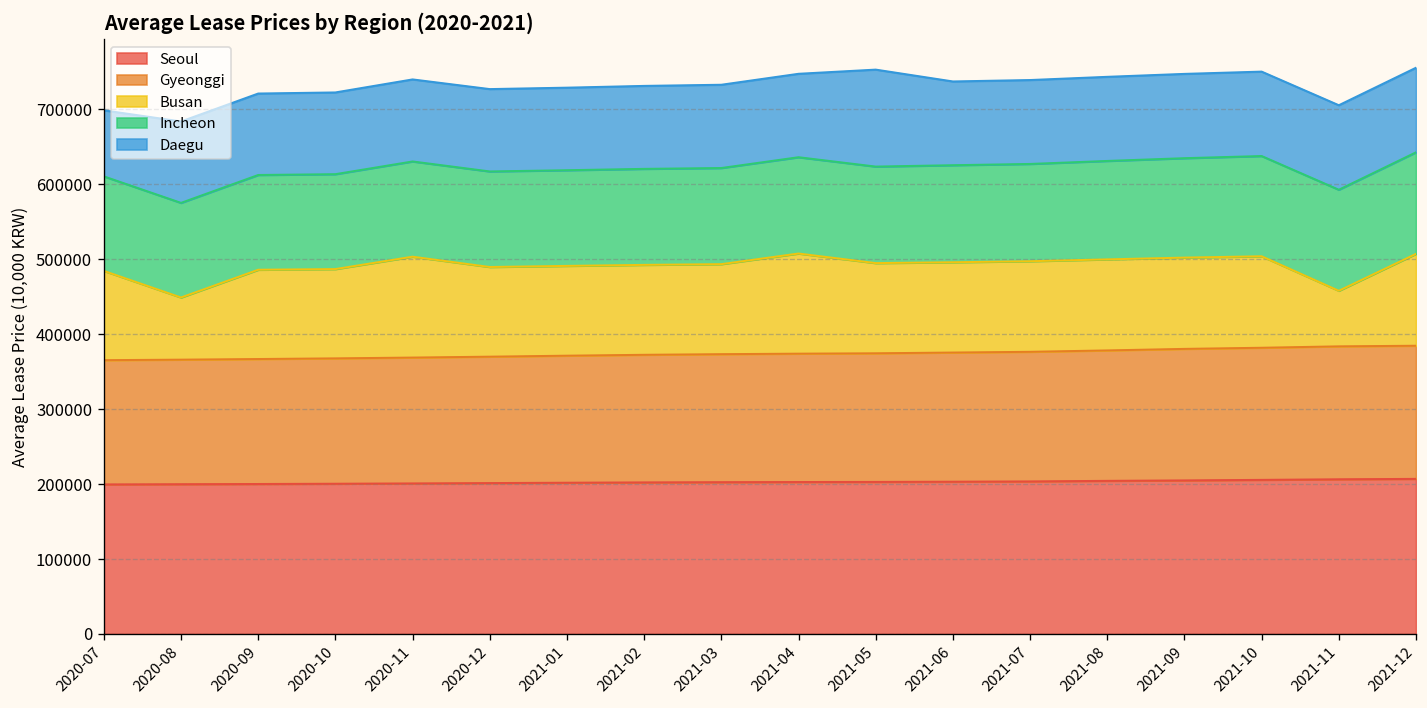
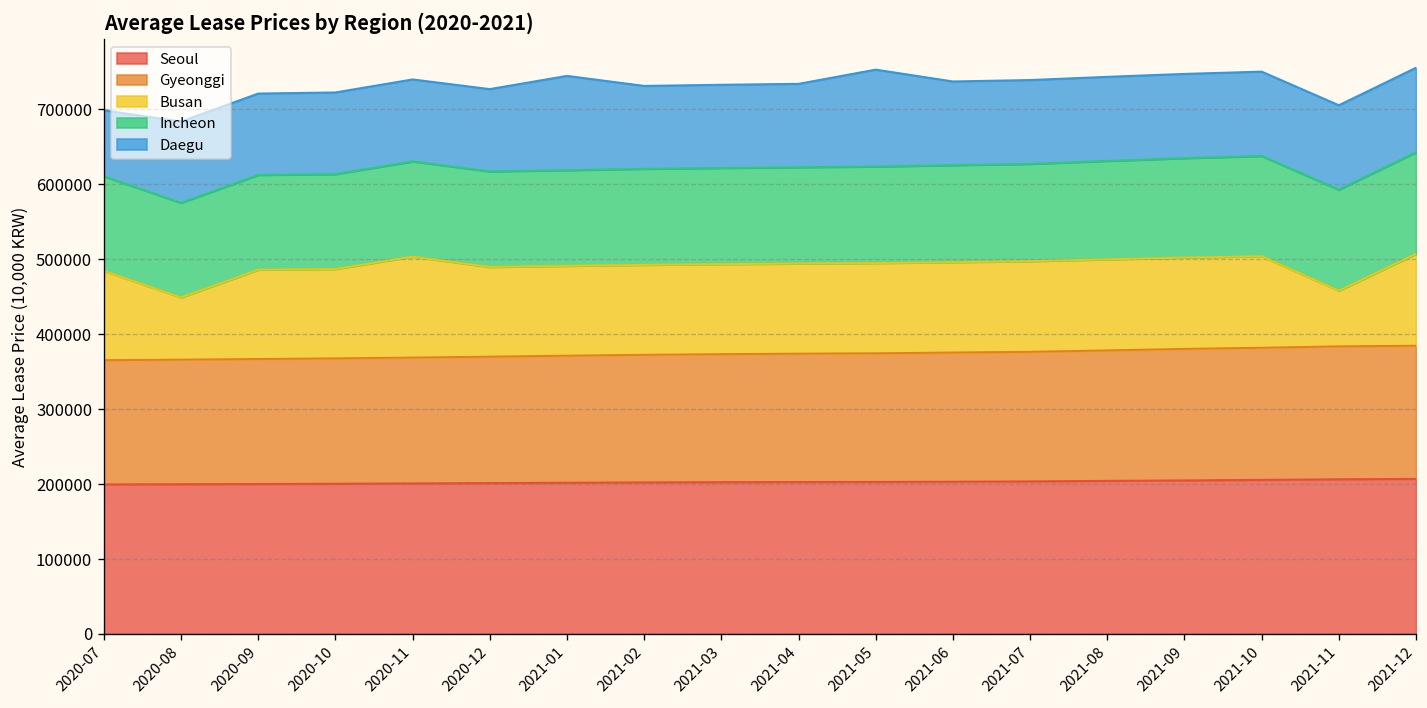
Daegu, 2021-01: 110000 -> 130000
Busan, 2021-04: 130000 -> 120000
